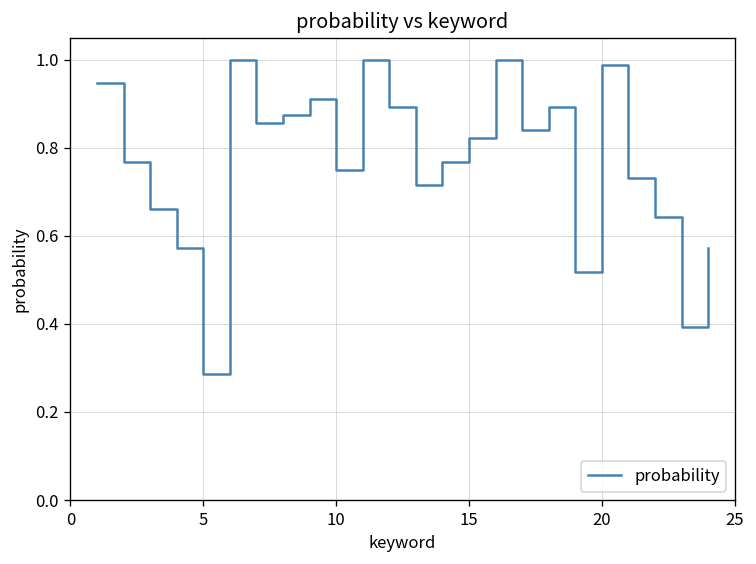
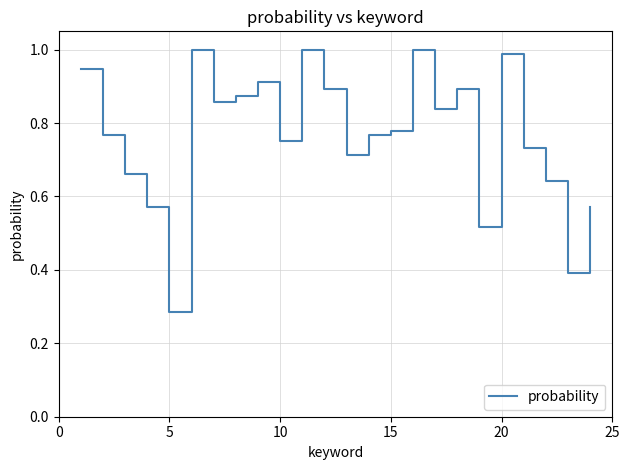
15: 0.82 -> 0.78
